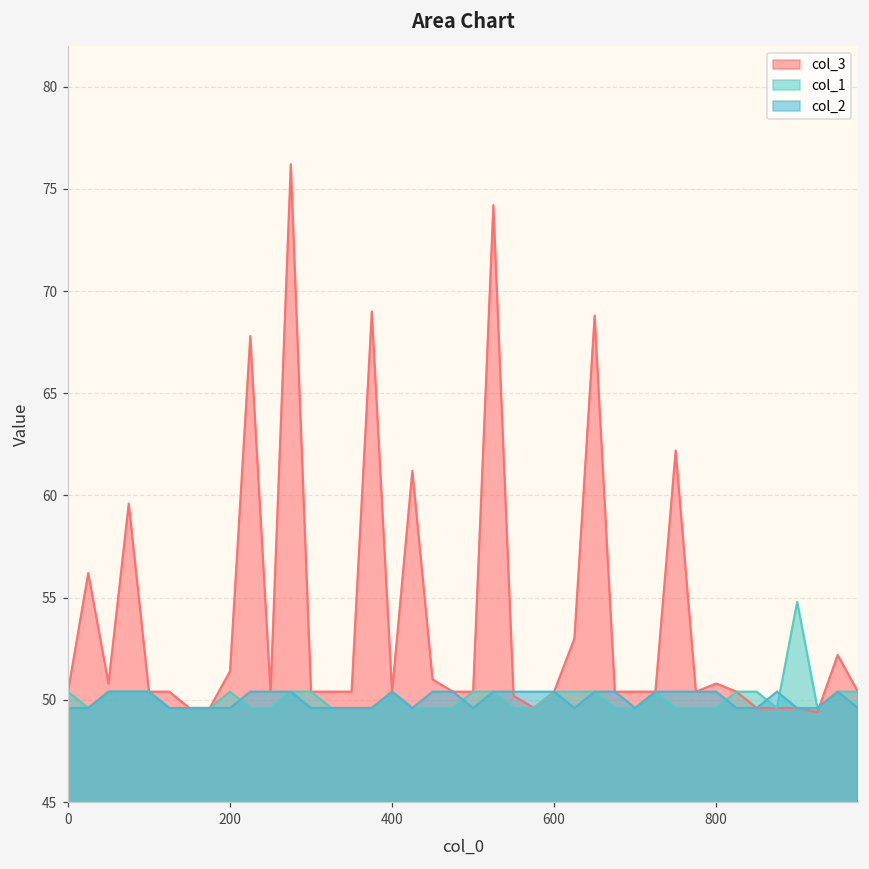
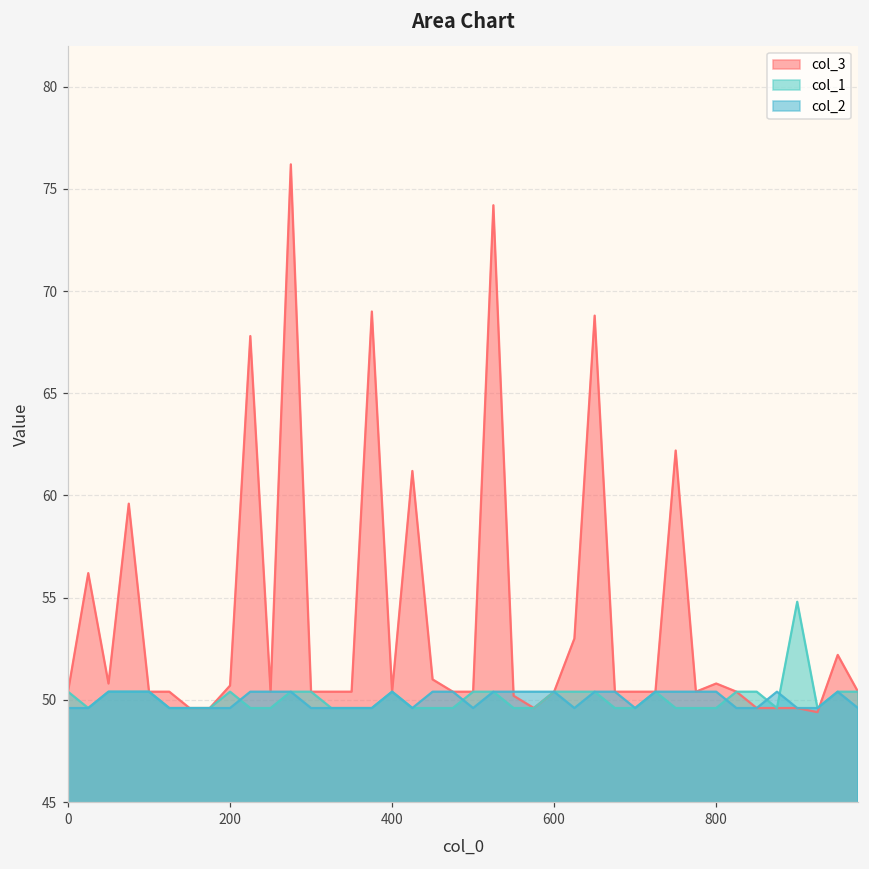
col_3, 200: 51.4 -> 50.7
